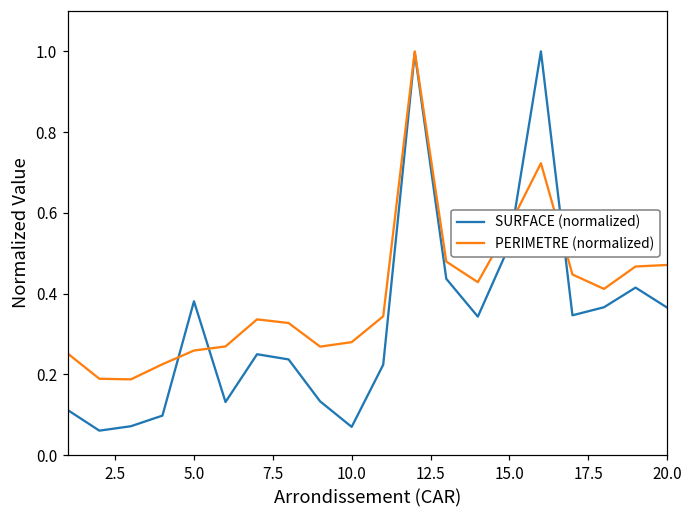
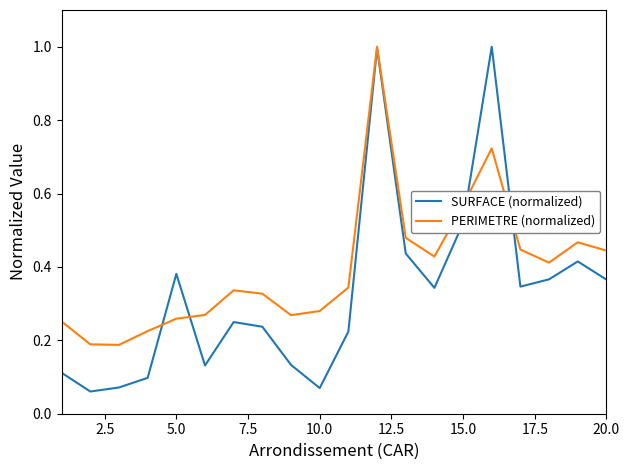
PERIMETRE (normalized), 20.0: 0.47 -> 0.44
